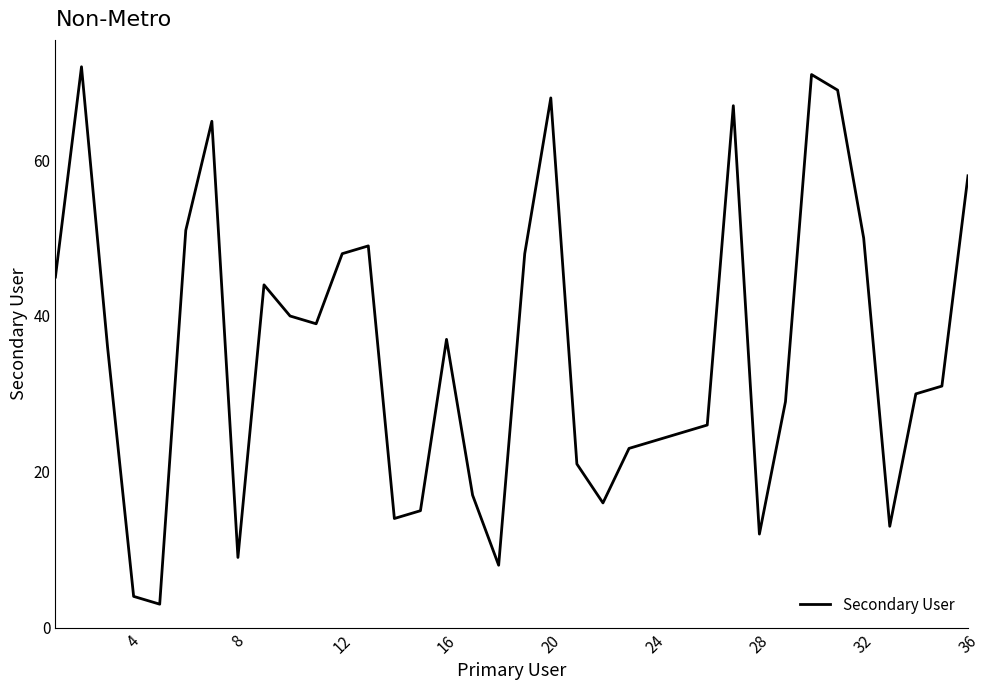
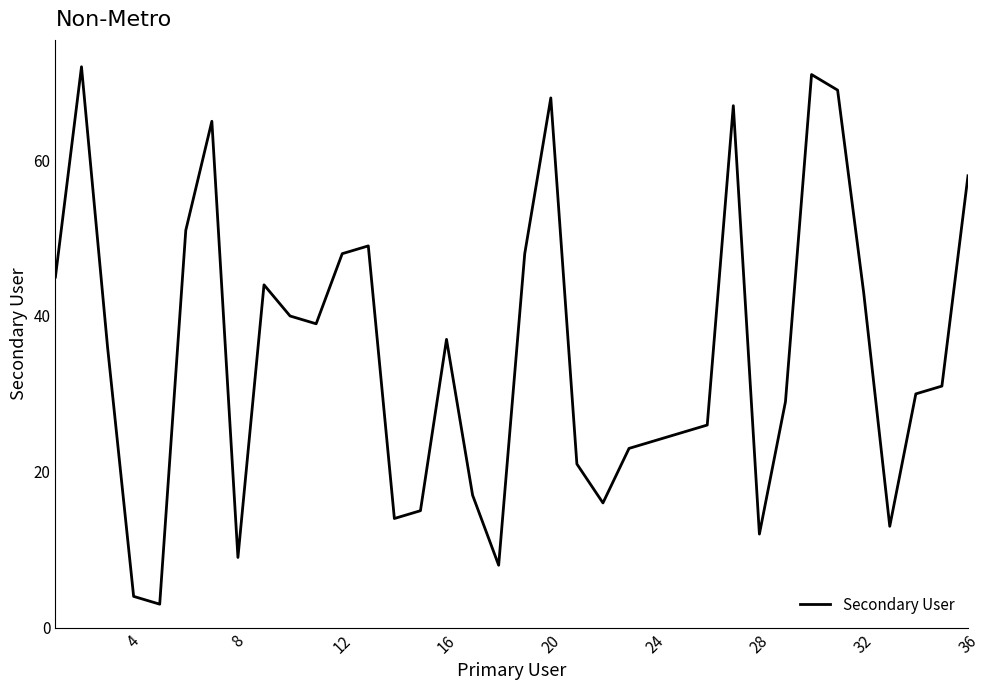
32: 50 -> 43
